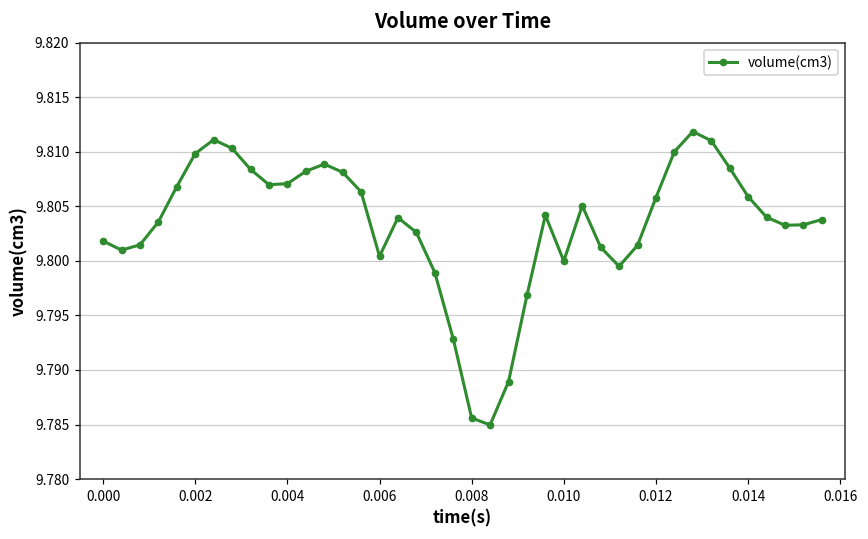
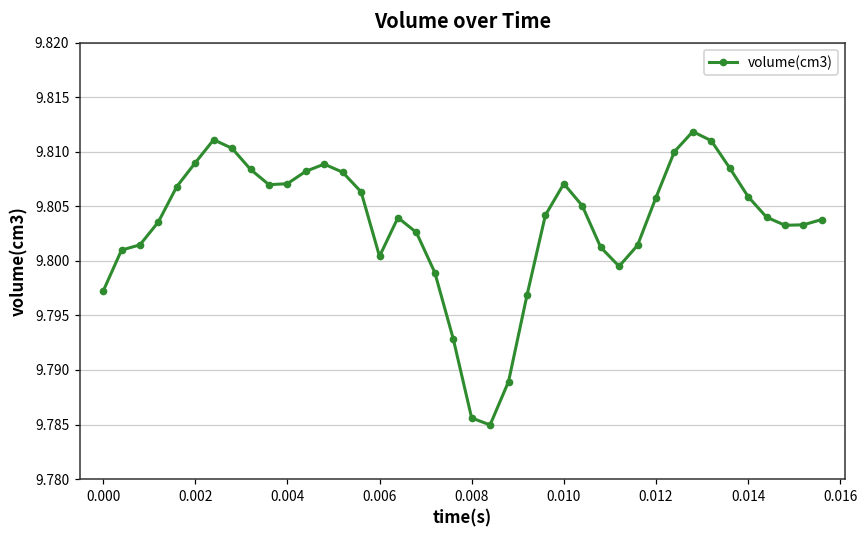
0.000: 9.802 -> 9.797
0.002: 9.810 -> 9.809
0.010: 9.800 -> 9.807
